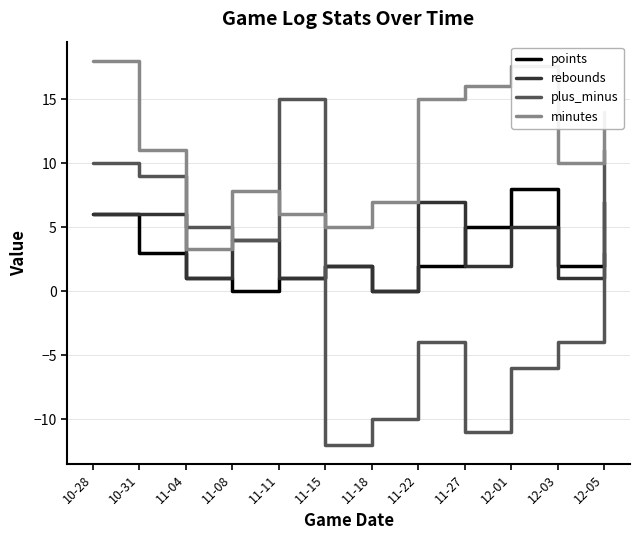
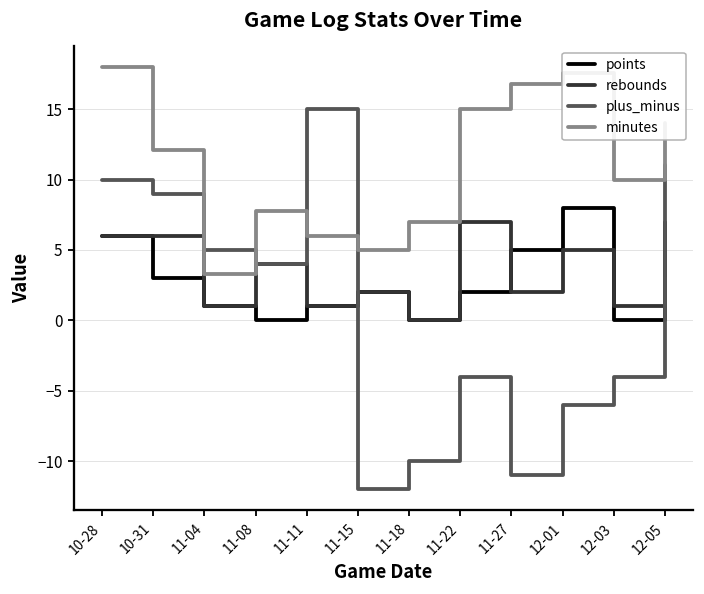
minutes, 10-31: 11.0 -> 12.1
minutes, 11-27: 16.0 -> 16.8
points, 12-03: 2 -> 0
